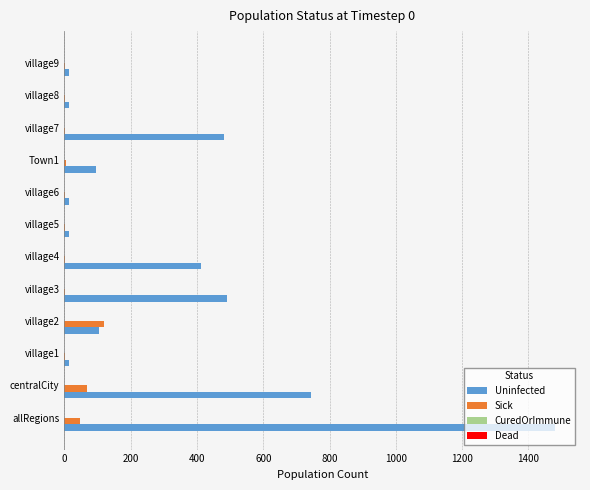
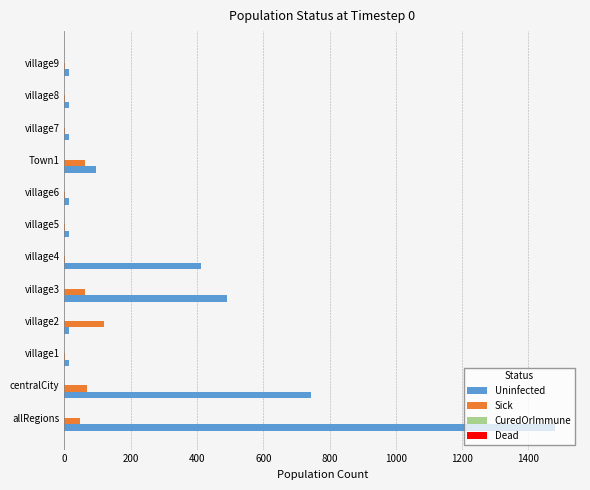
Uninfected, village7: 480 -> 10
Sick, Town1: 10 -> 60
Sick, village3: 0 -> 60
Uninfected, village2: 100 -> 10
